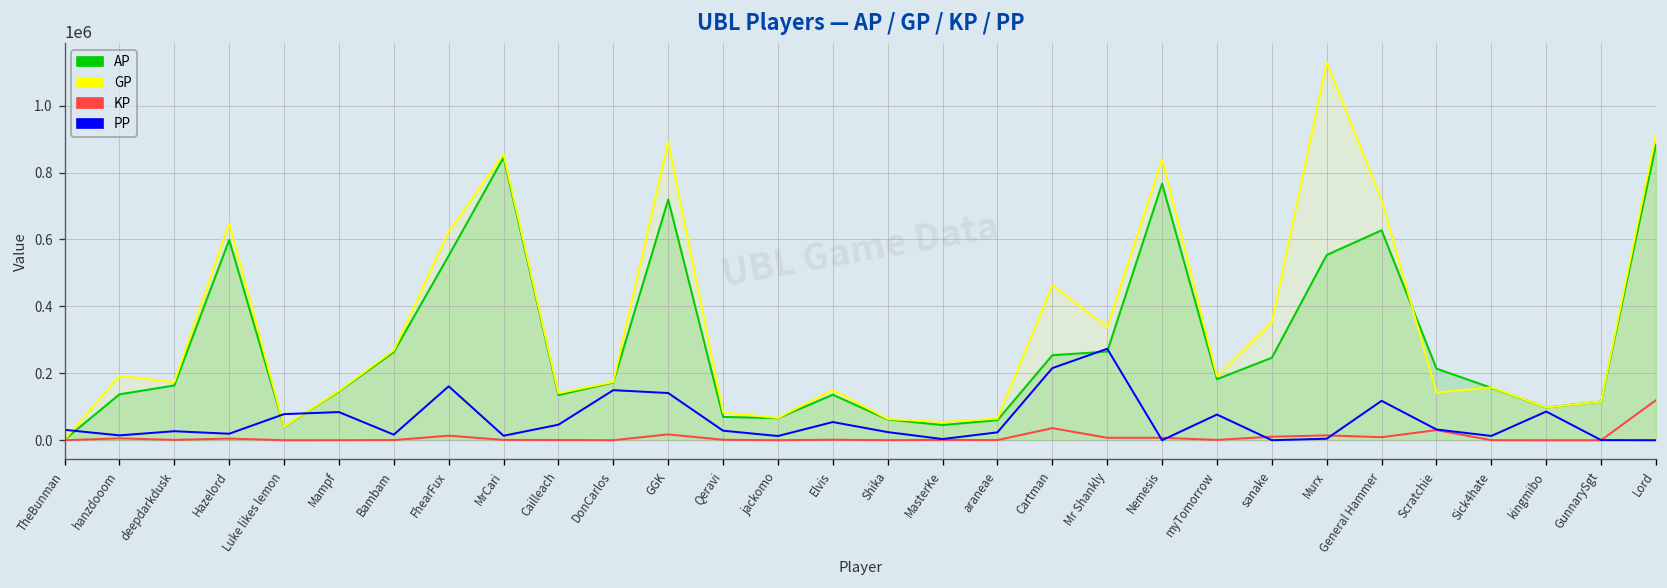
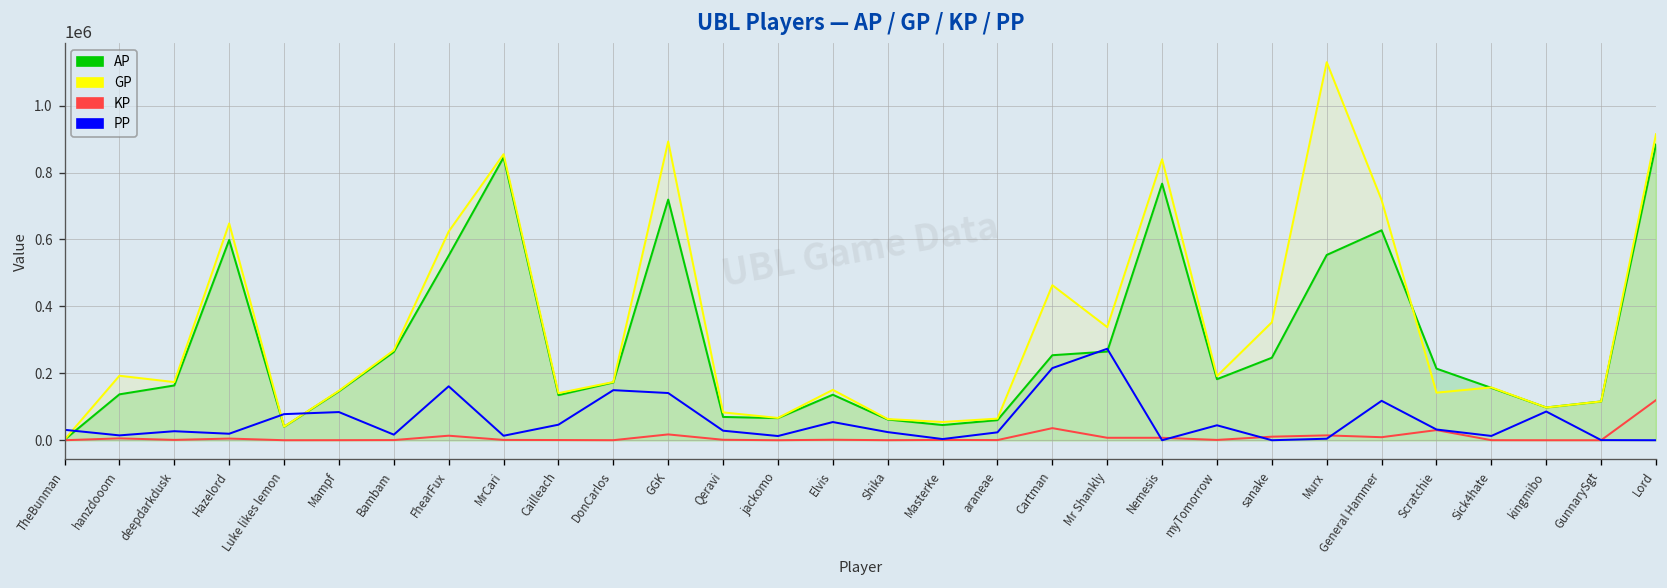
PP, myTomorrow: 80000 -> 40000
